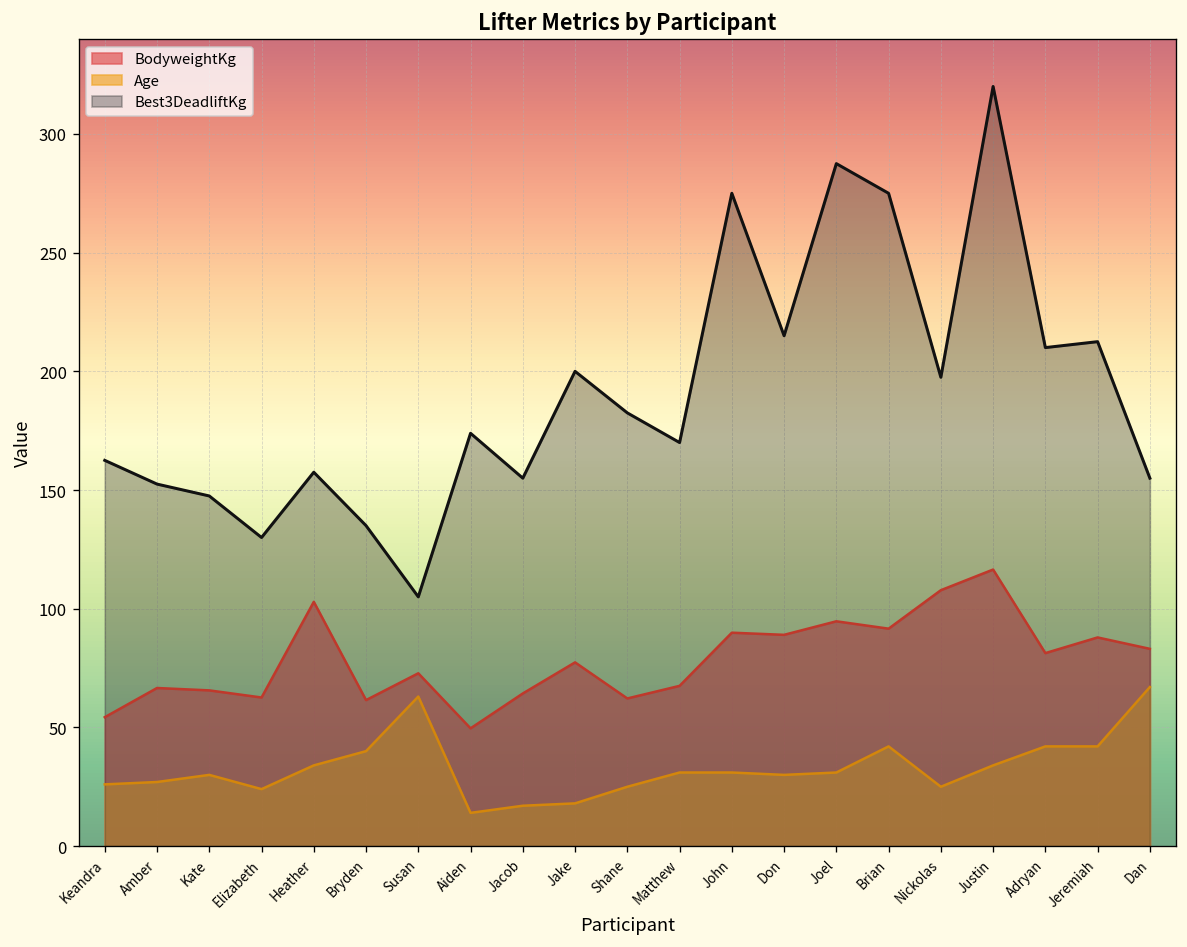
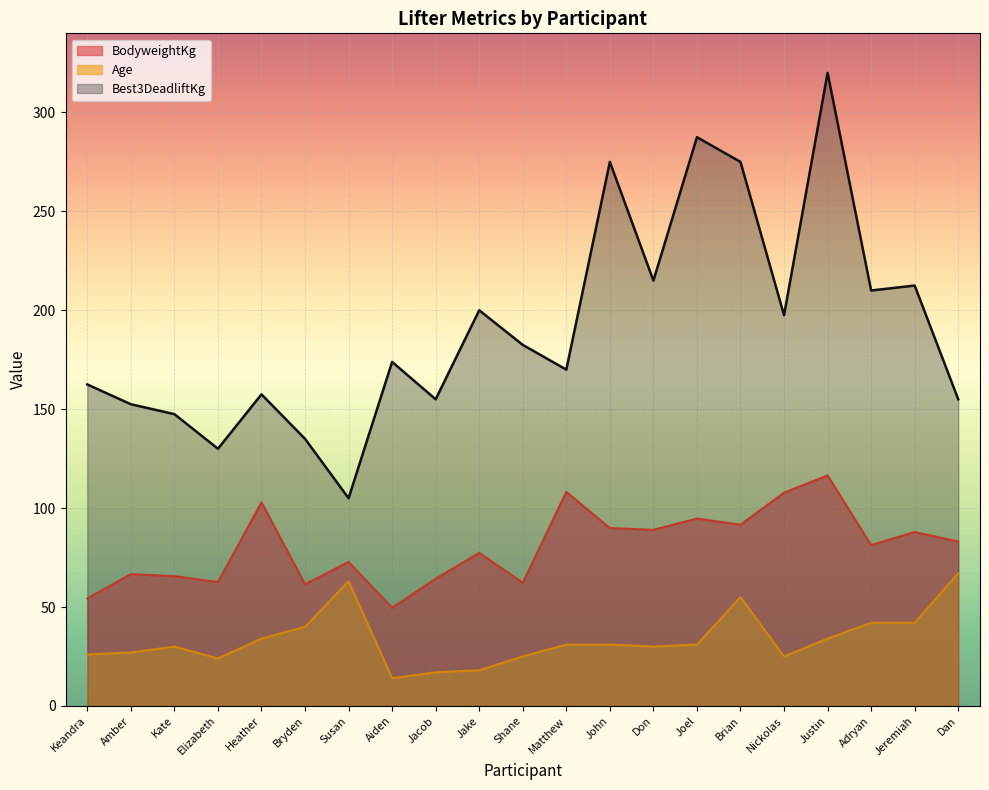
BodyweightKg, Matthew: 68 -> 108
Age, Brian: 42 -> 55
